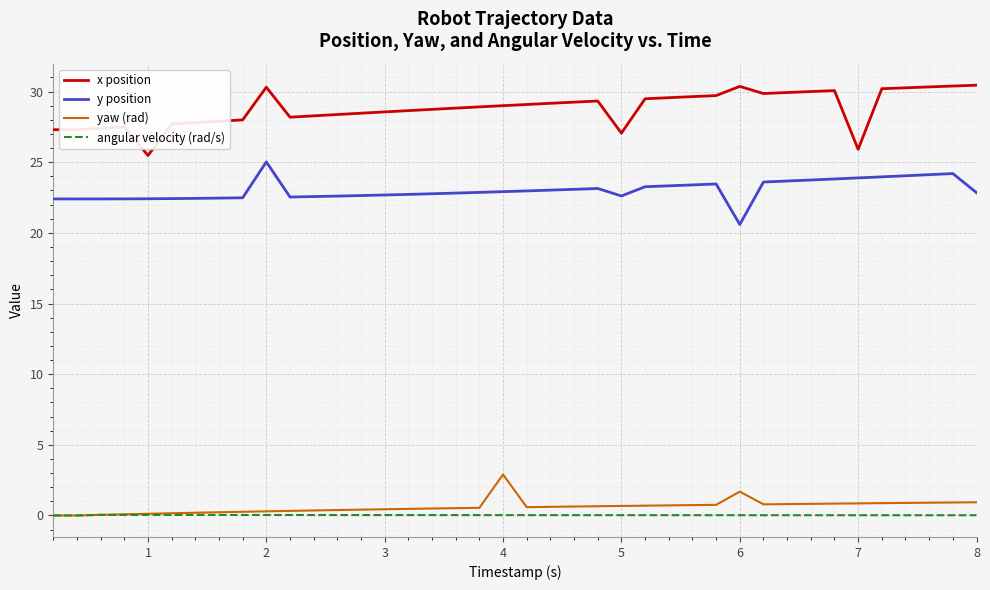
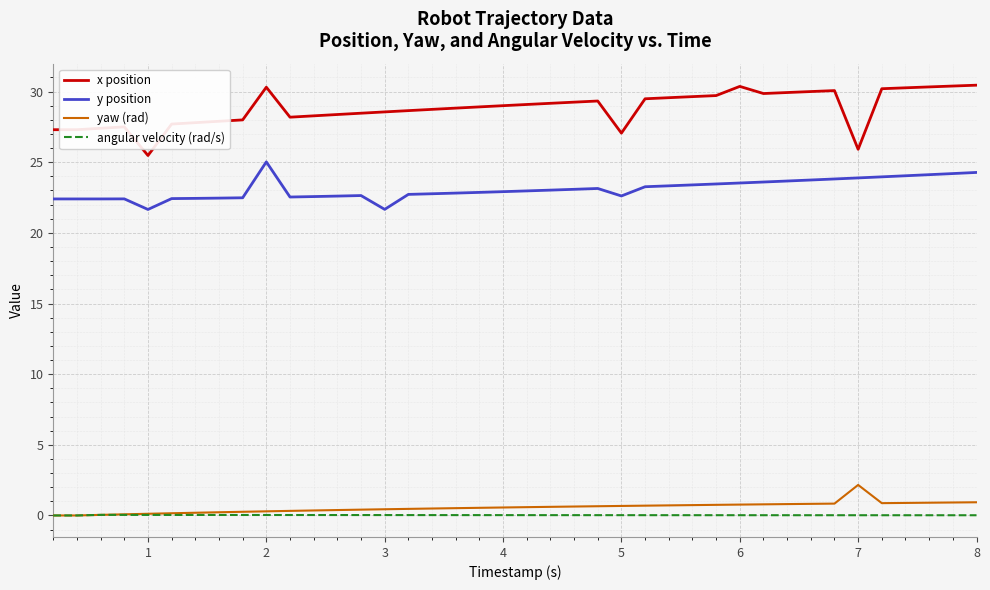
y position, 1: 22.4 -> 21.7
y position, 3: 22.7 -> 21.7
yaw (rad), 4: 2.9 -> 0.6
y position, 6: 20.6 -> 23.5
yaw (rad), 6: 1.7 -> 0.8
yaw (rad), 7: 0.9 -> 2.2
y position, 8: 22.8 -> 24.3
